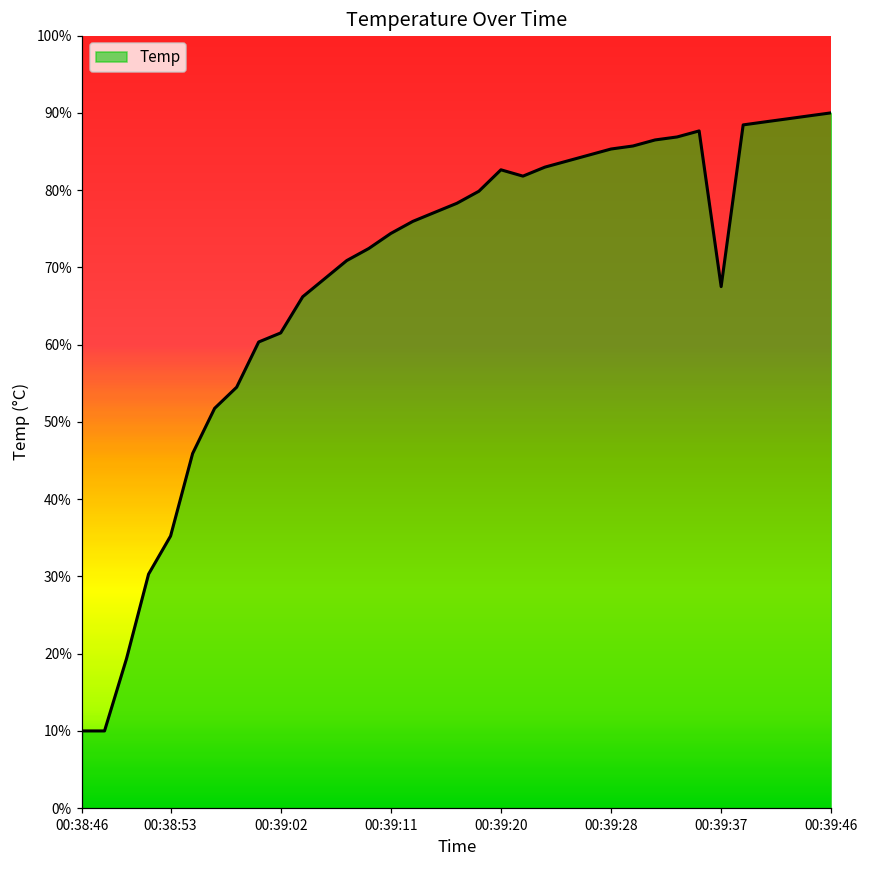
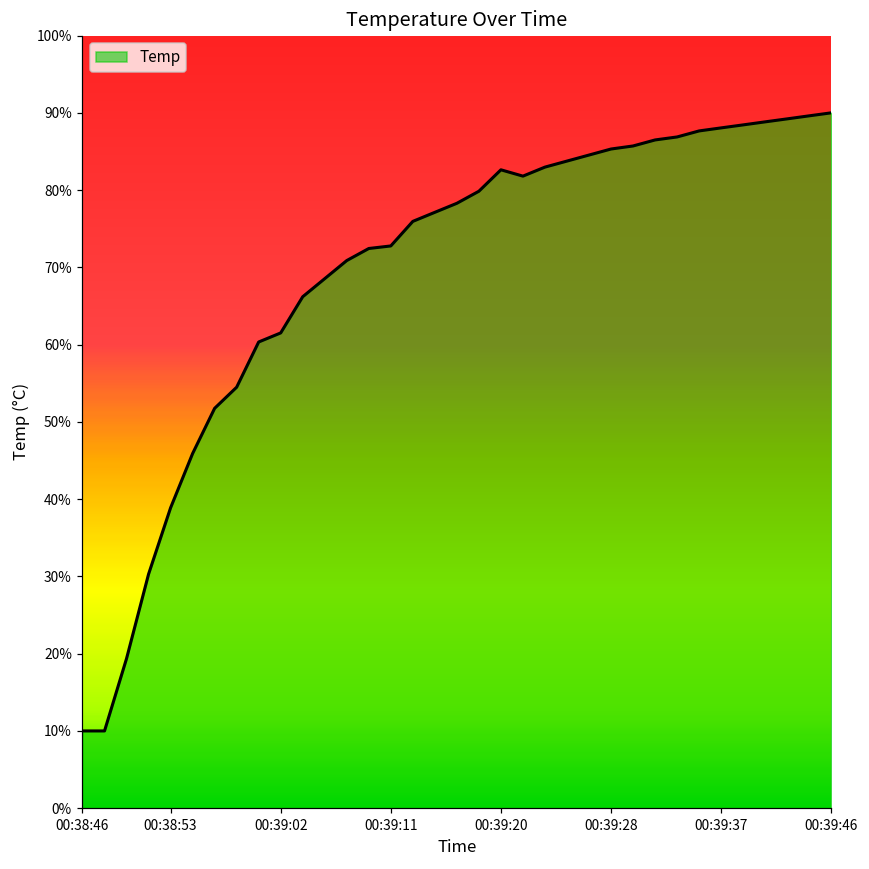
00:38:53: 35% -> 39%
00:39:11: 74% -> 73%
00:39:37: 68% -> 88%
